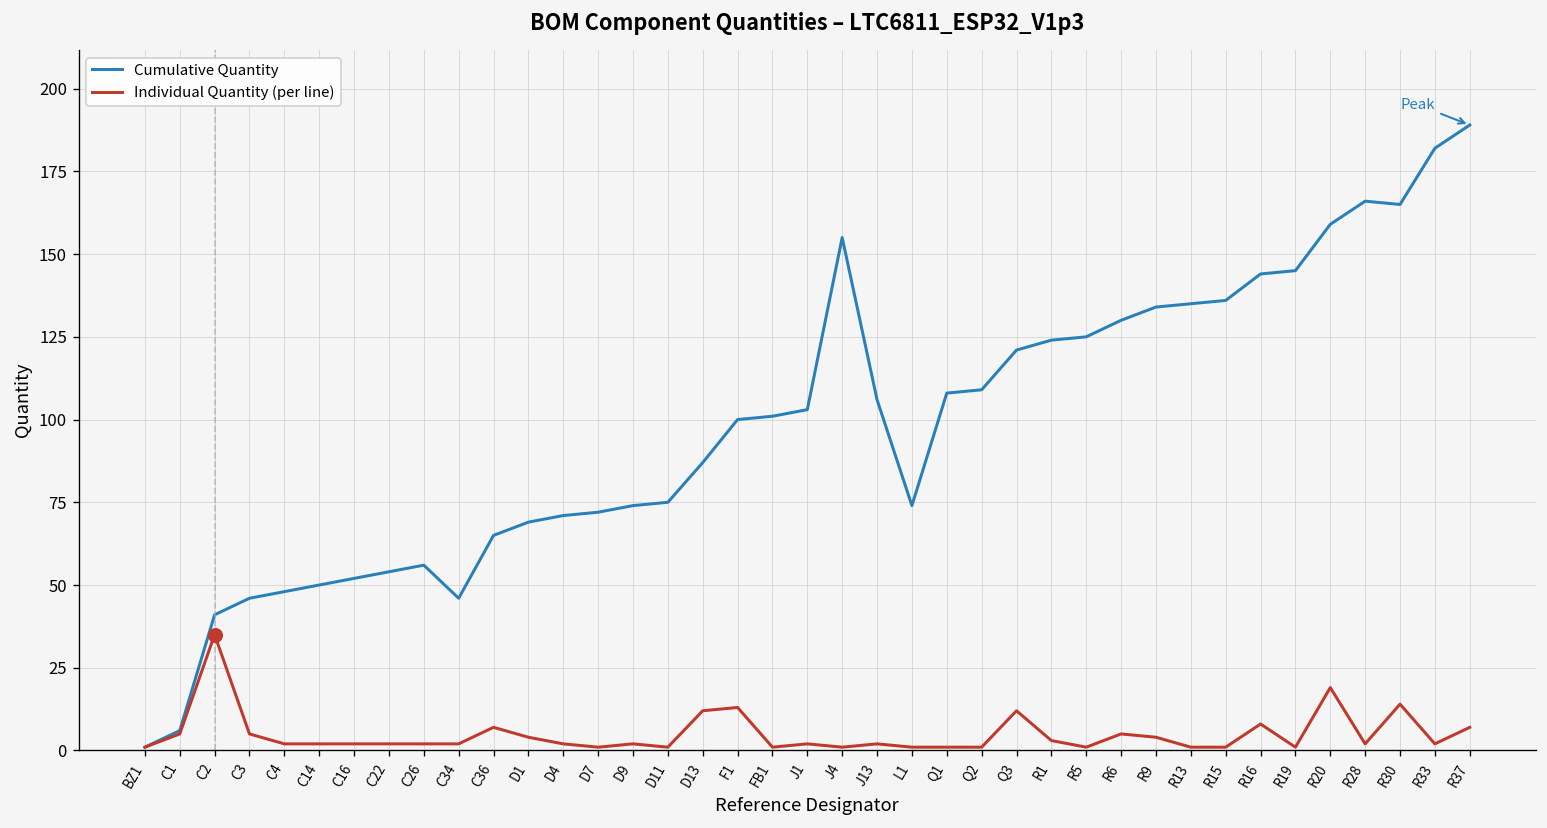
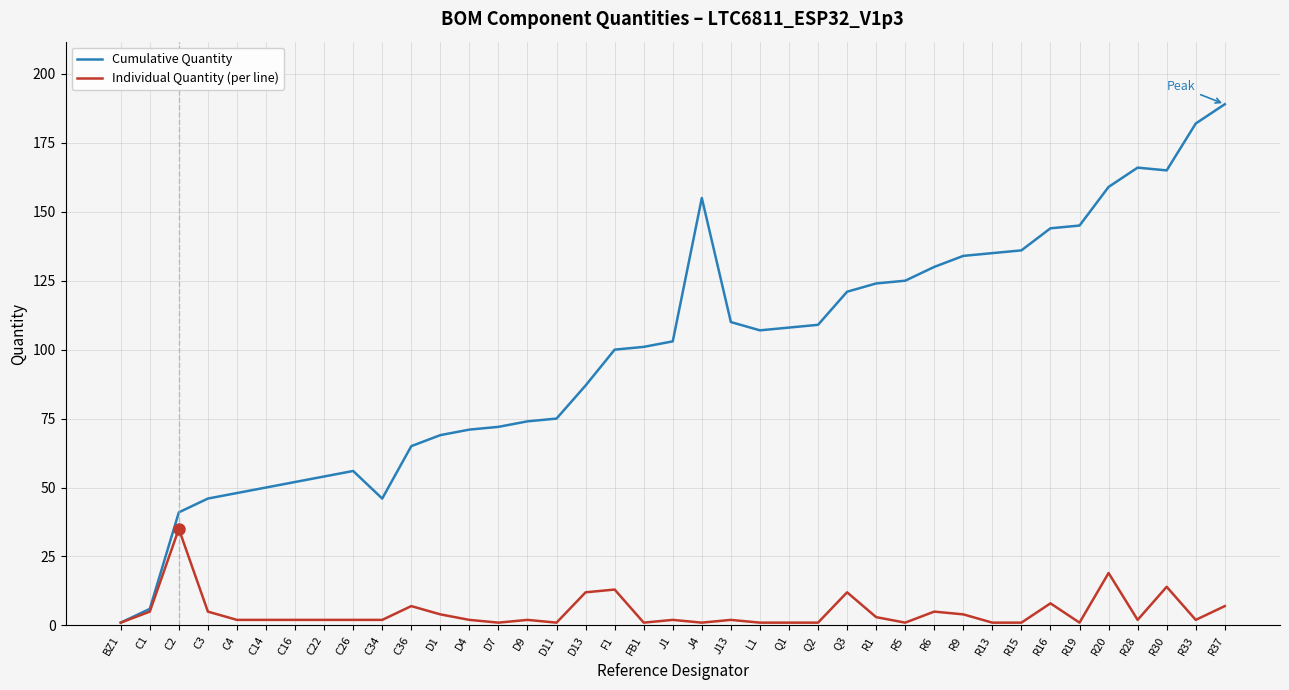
Cumulative Quantity, J13: 106 -> 110
Cumulative Quantity, L1: 74 -> 107
